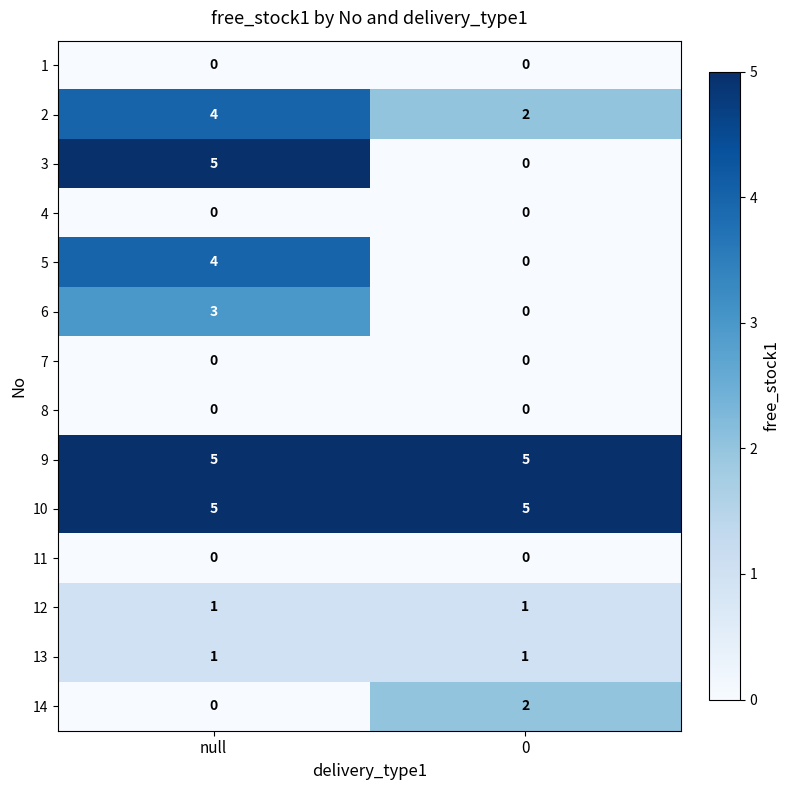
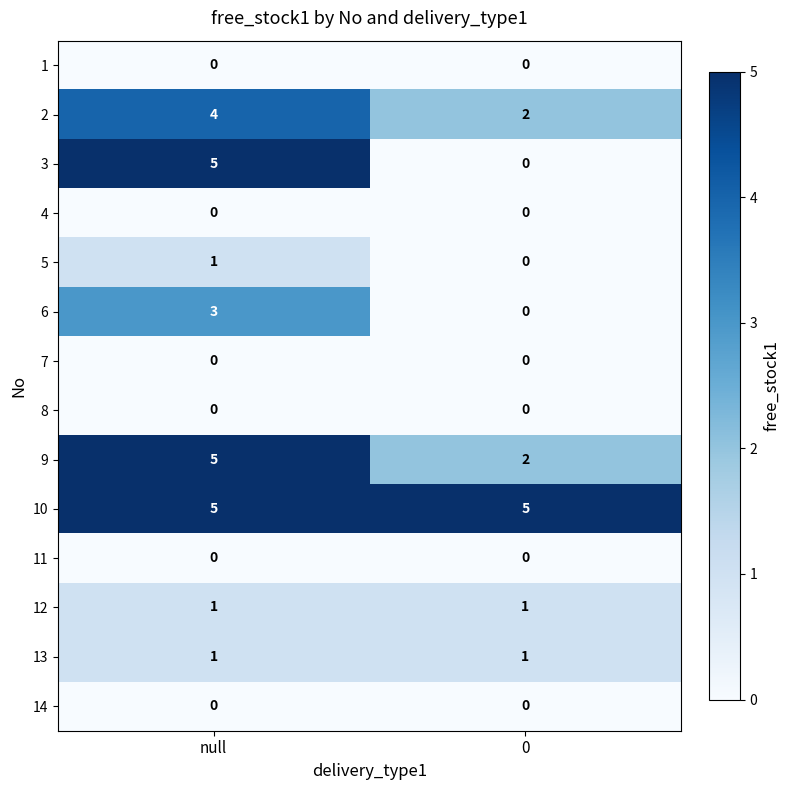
5, null: 4 -> 1
9, 0: 5 -> 2
14, 0: 2 -> 0
